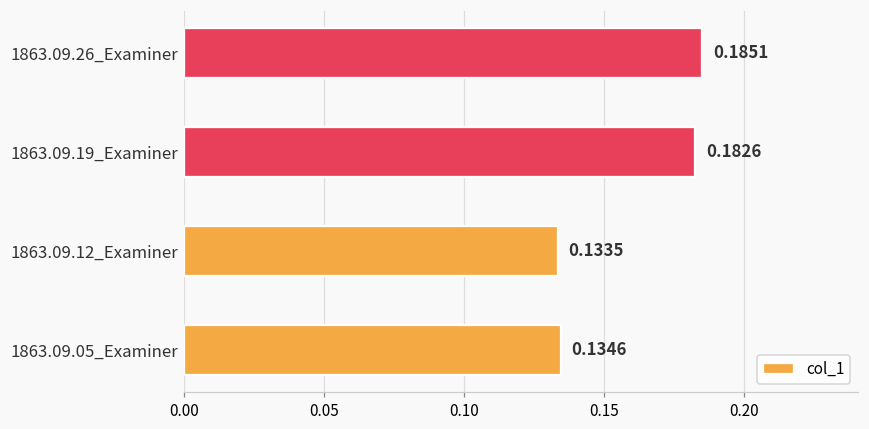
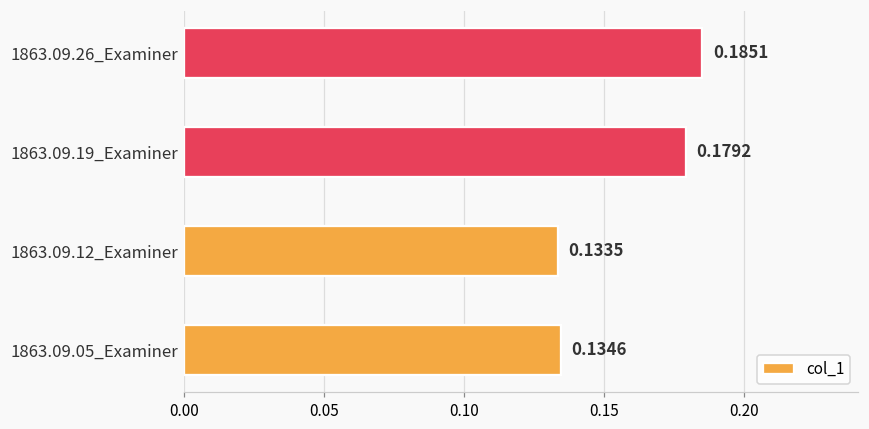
1863.09.19_Examiner: 0.1826 -> 0.1792
